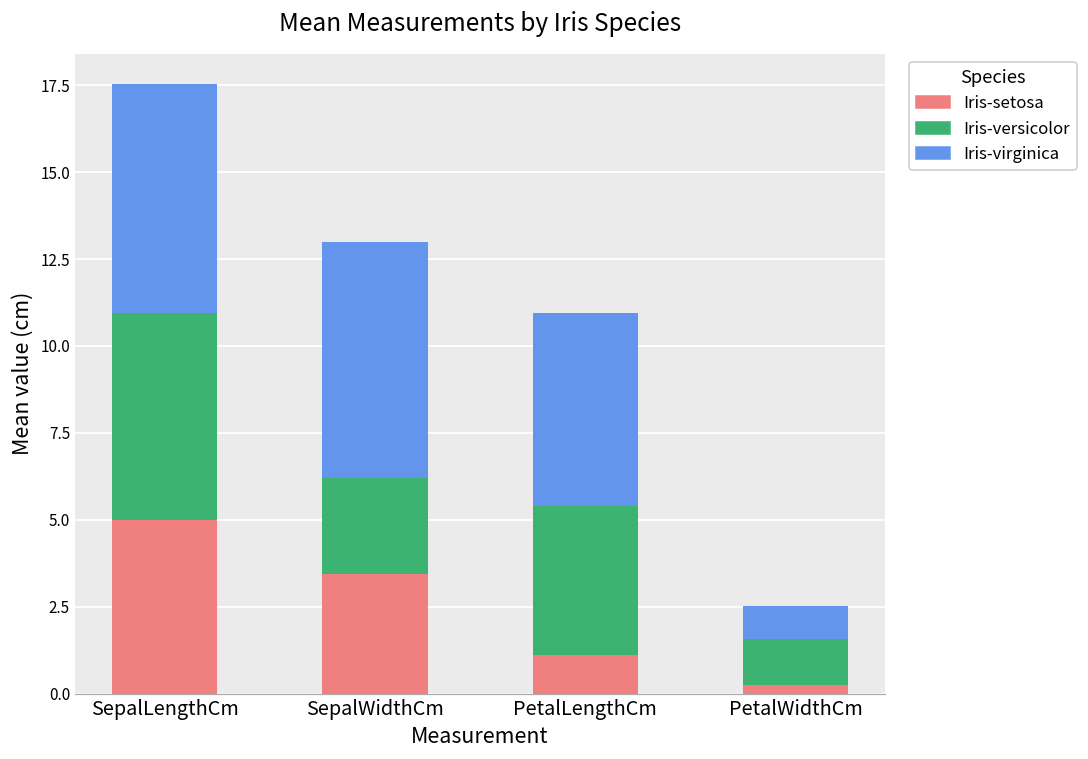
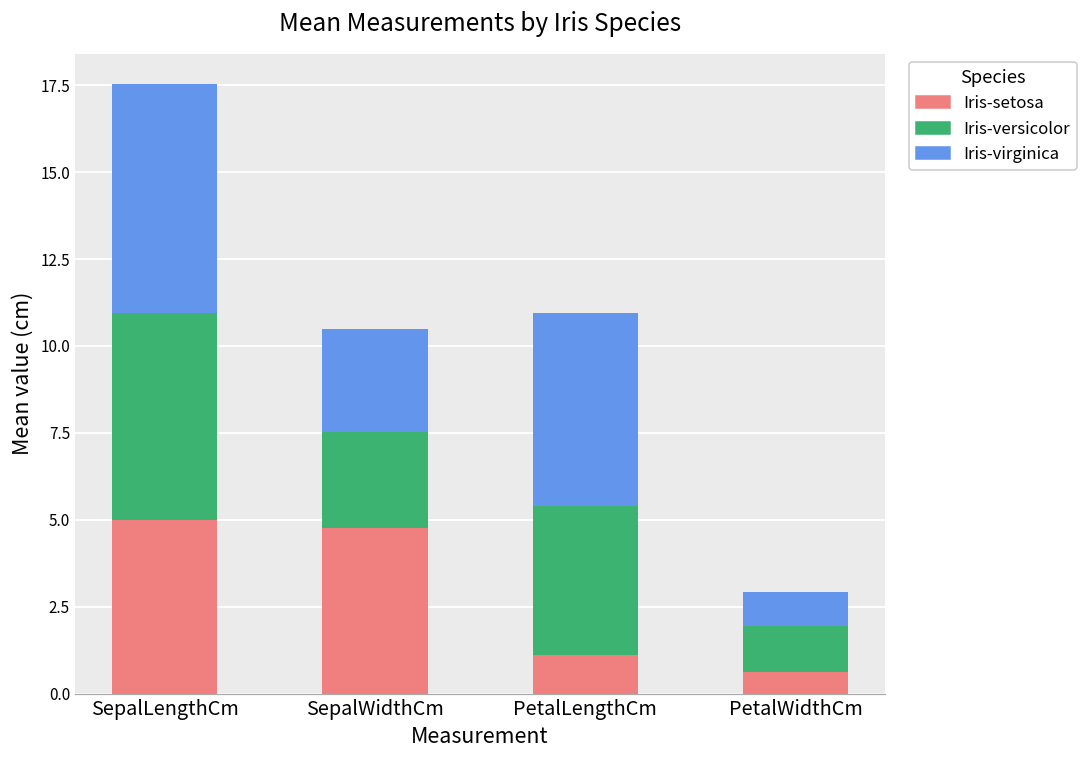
Iris-setosa, SepalWidthCm: 3.4 -> 4.8
Iris-virginica, SepalWidthCm: 6.8 -> 3.0
Iris-setosa, PetalWidthCm: 0.2 -> 0.6
